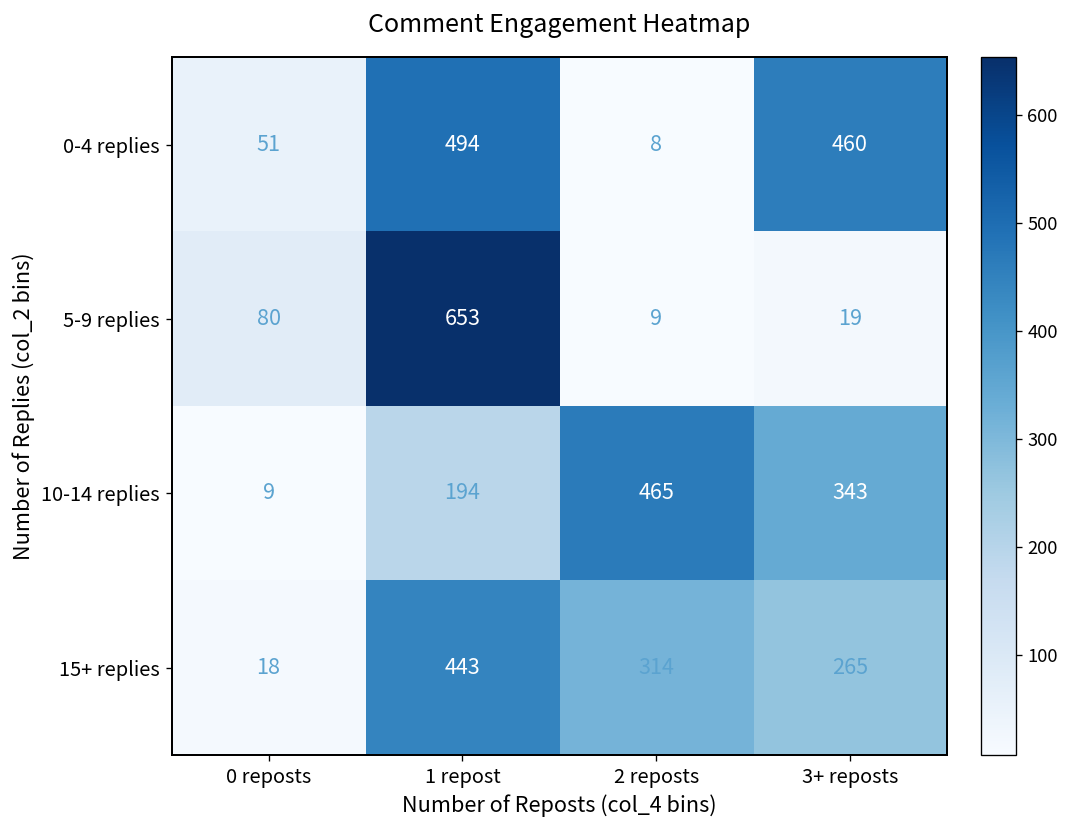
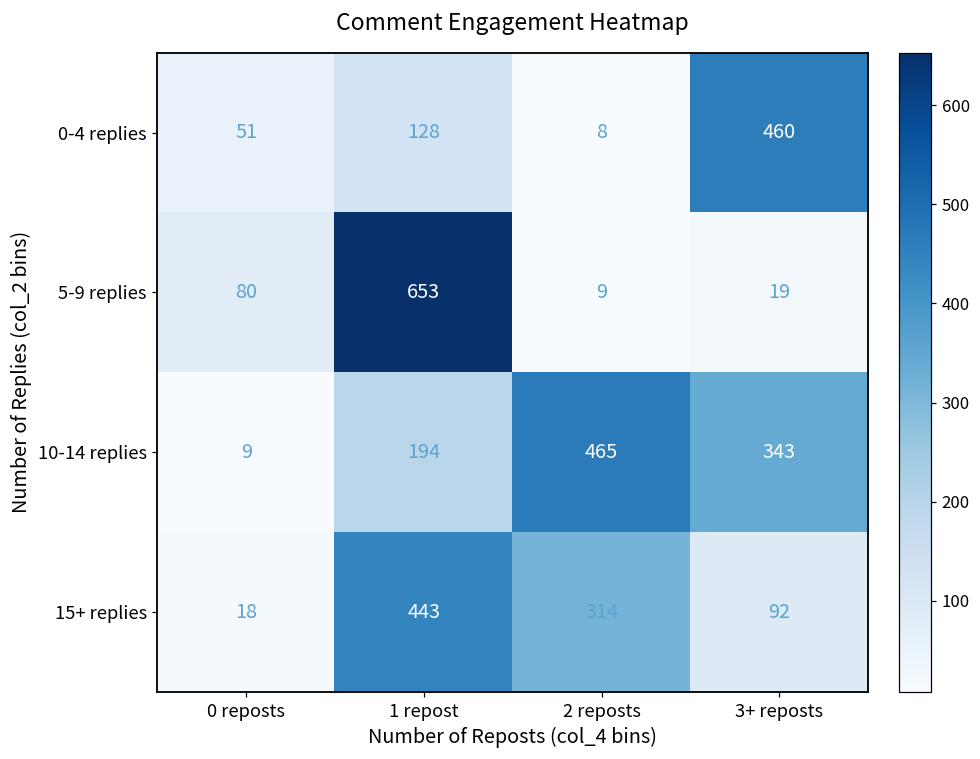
0-4 replies, 1 repost: 494 -> 128
15+ replies, 3+ reposts: 265 -> 92
